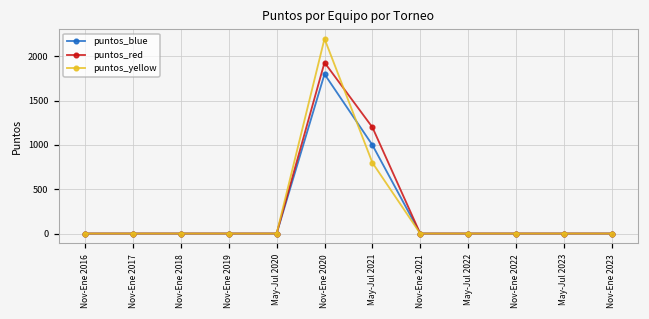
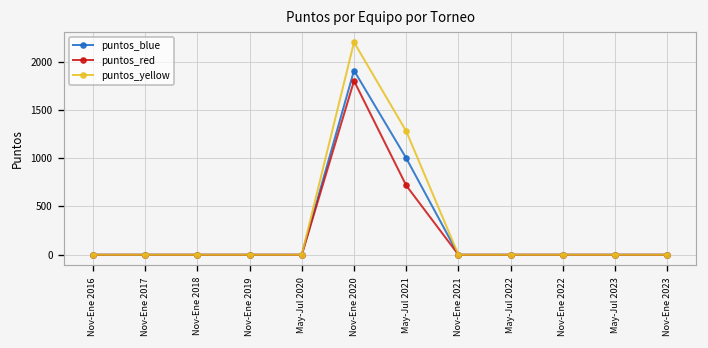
puntos_blue, Nov-Ene 2020: 1800 -> 1900
puntos_red, Nov-Ene 2020: 1900 -> 1800
puntos_red, May-Jul 2021: 1200 -> 700
puntos_yellow, May-Jul 2021: 800 -> 1300
